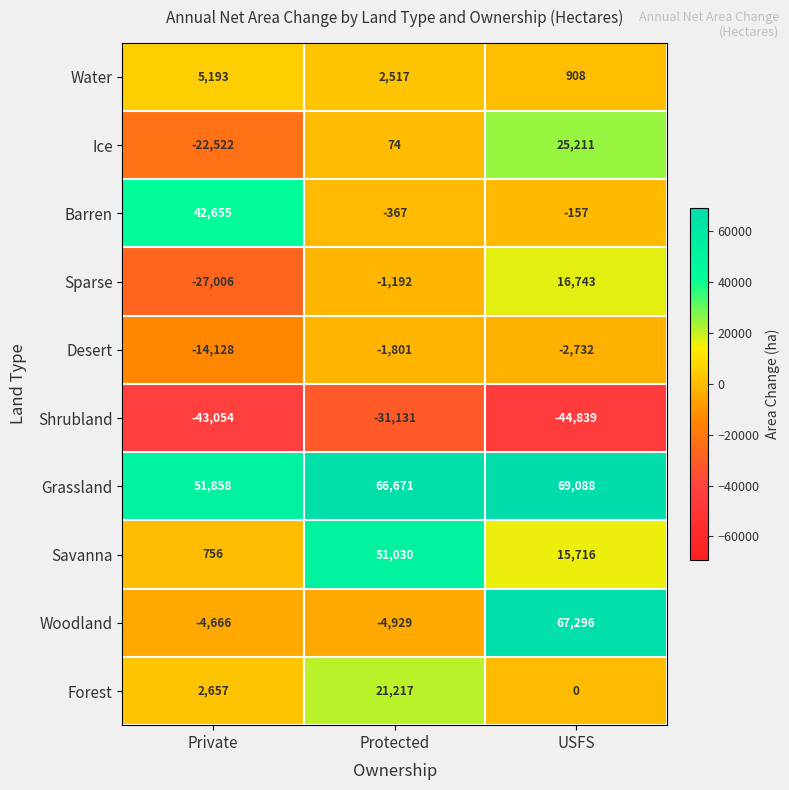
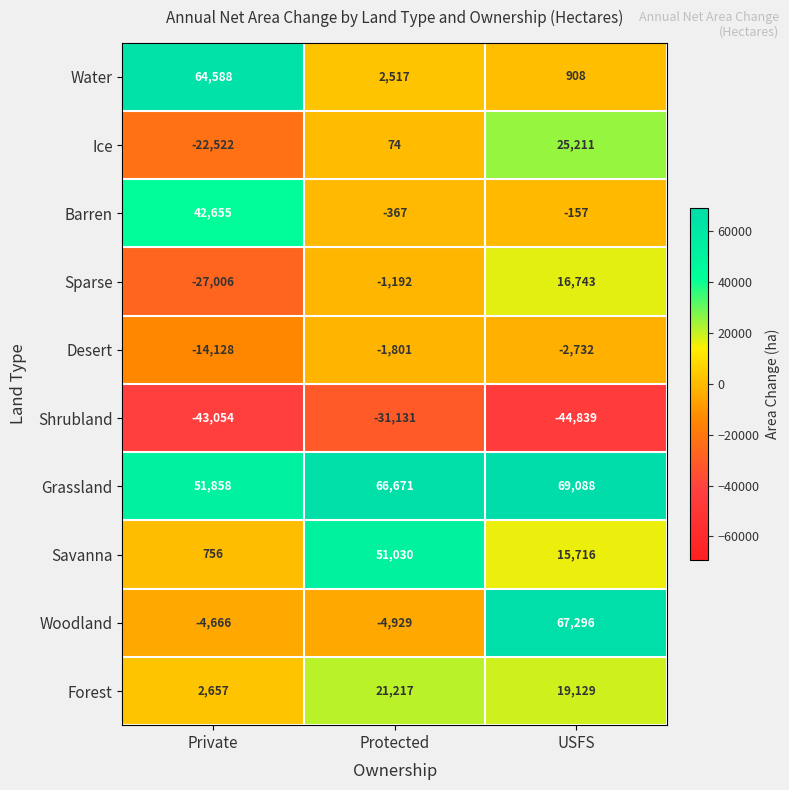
Water, Private: 5,193 -> 64,588
Forest, USFS: 0 -> 19,129
